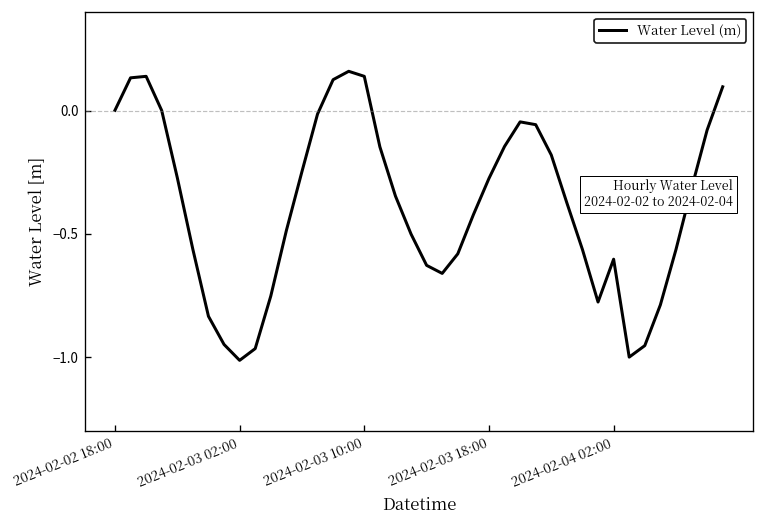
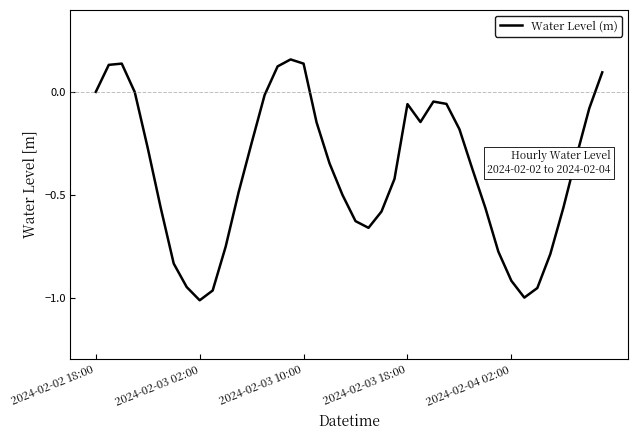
2024-02-03 18:00: -0.28 -> -0.06
2024-02-04 02:00: -0.60 -> -0.92
